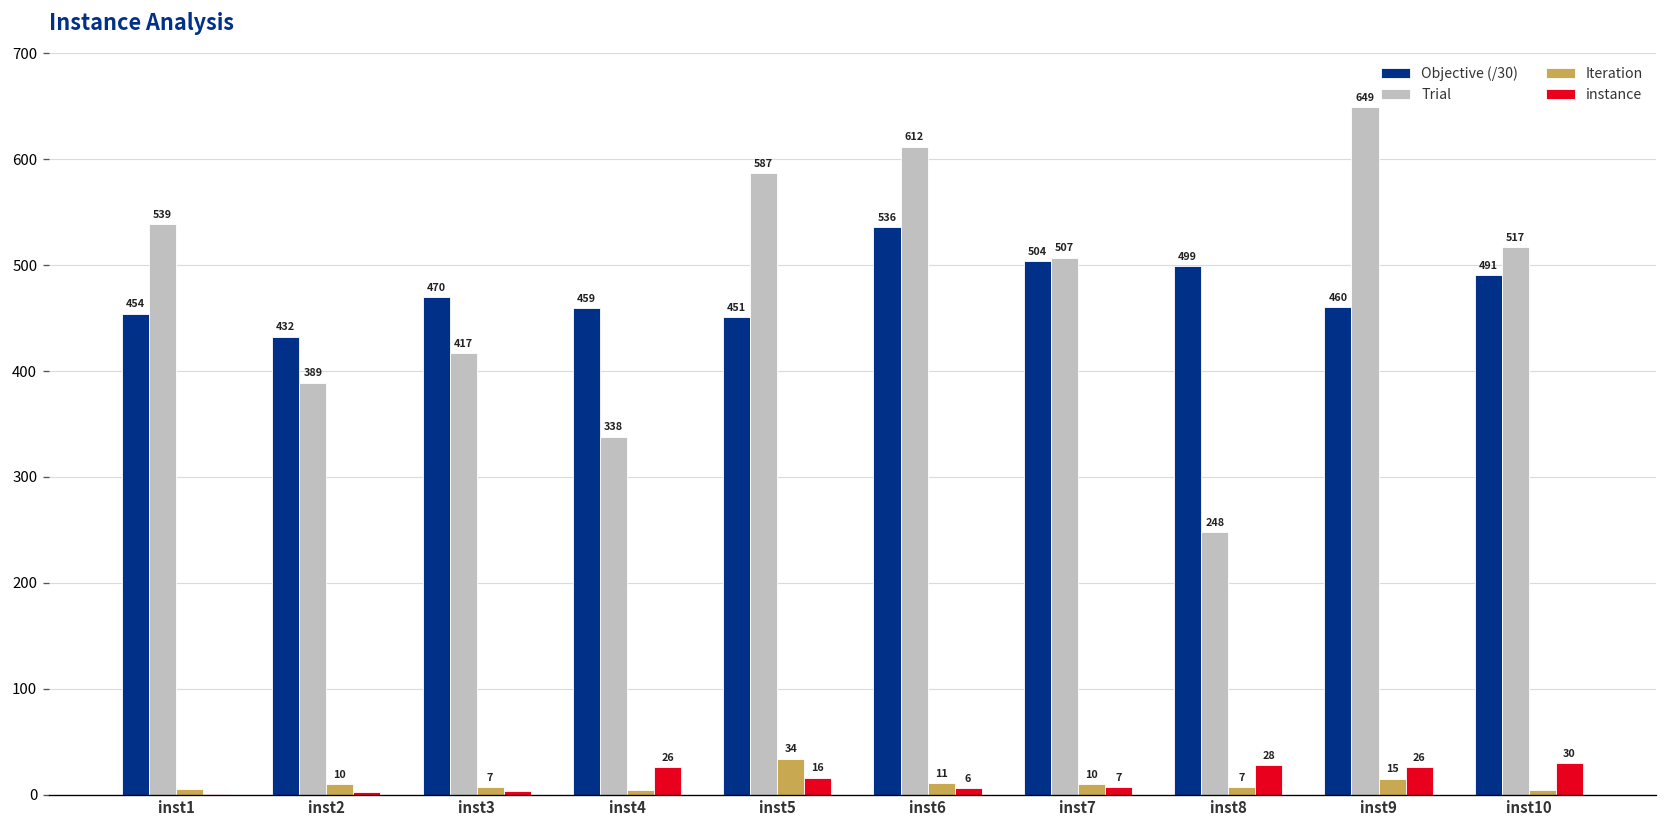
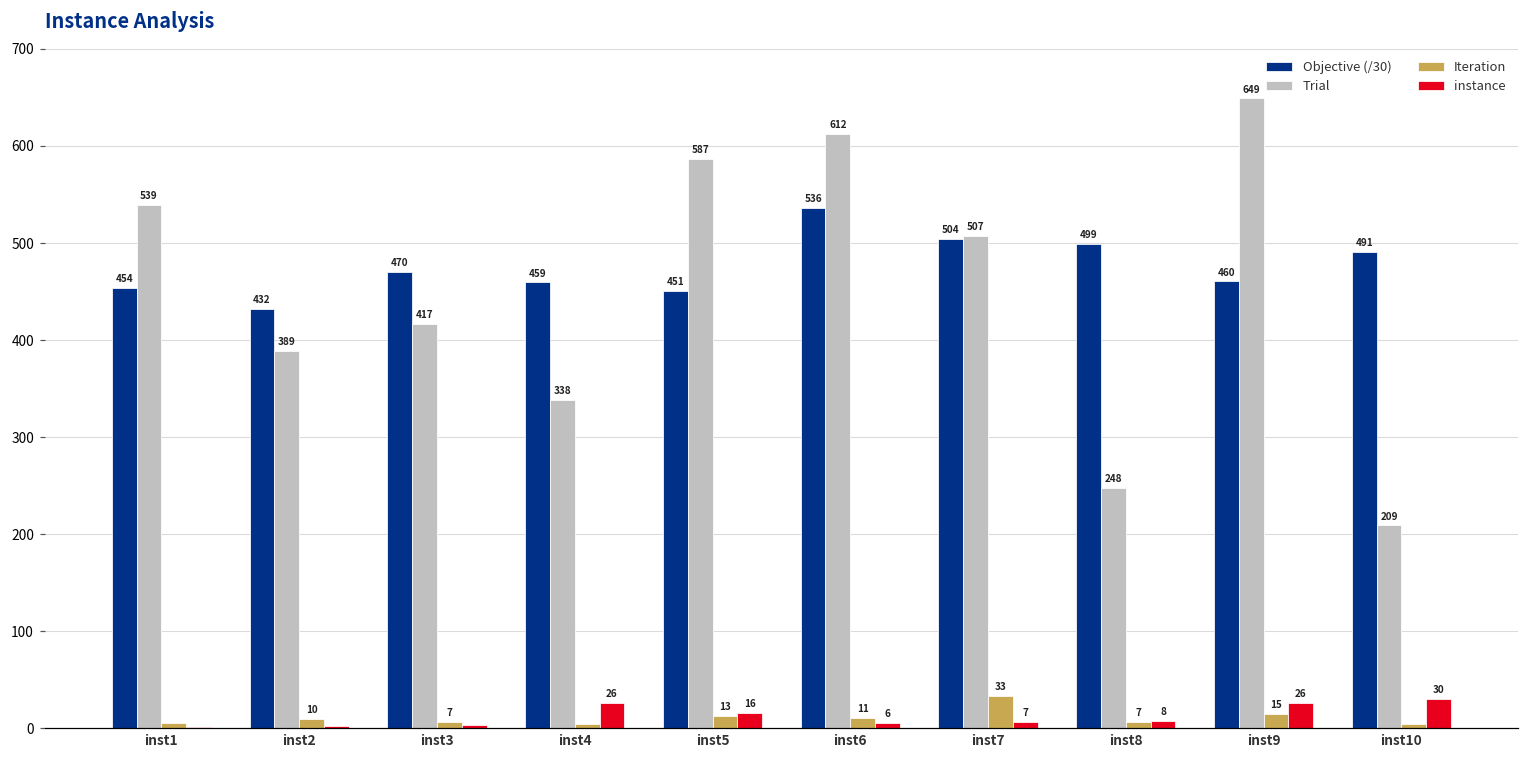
Iteration, inst5: 34 -> 13
Iteration, inst7: 10 -> 33
instance, inst8: 28 -> 8
Trial, inst10: 517 -> 209
